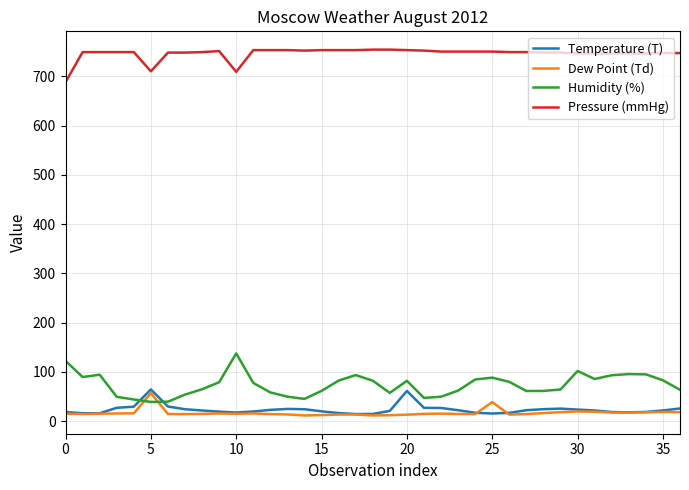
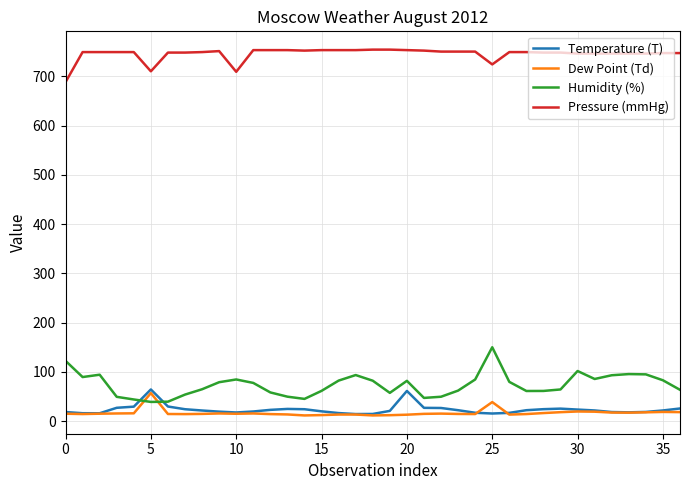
Humidity (%), 10: 140 -> 80
Humidity (%), 25: 90 -> 150
Pressure (mmHg), 25: 750 -> 720
